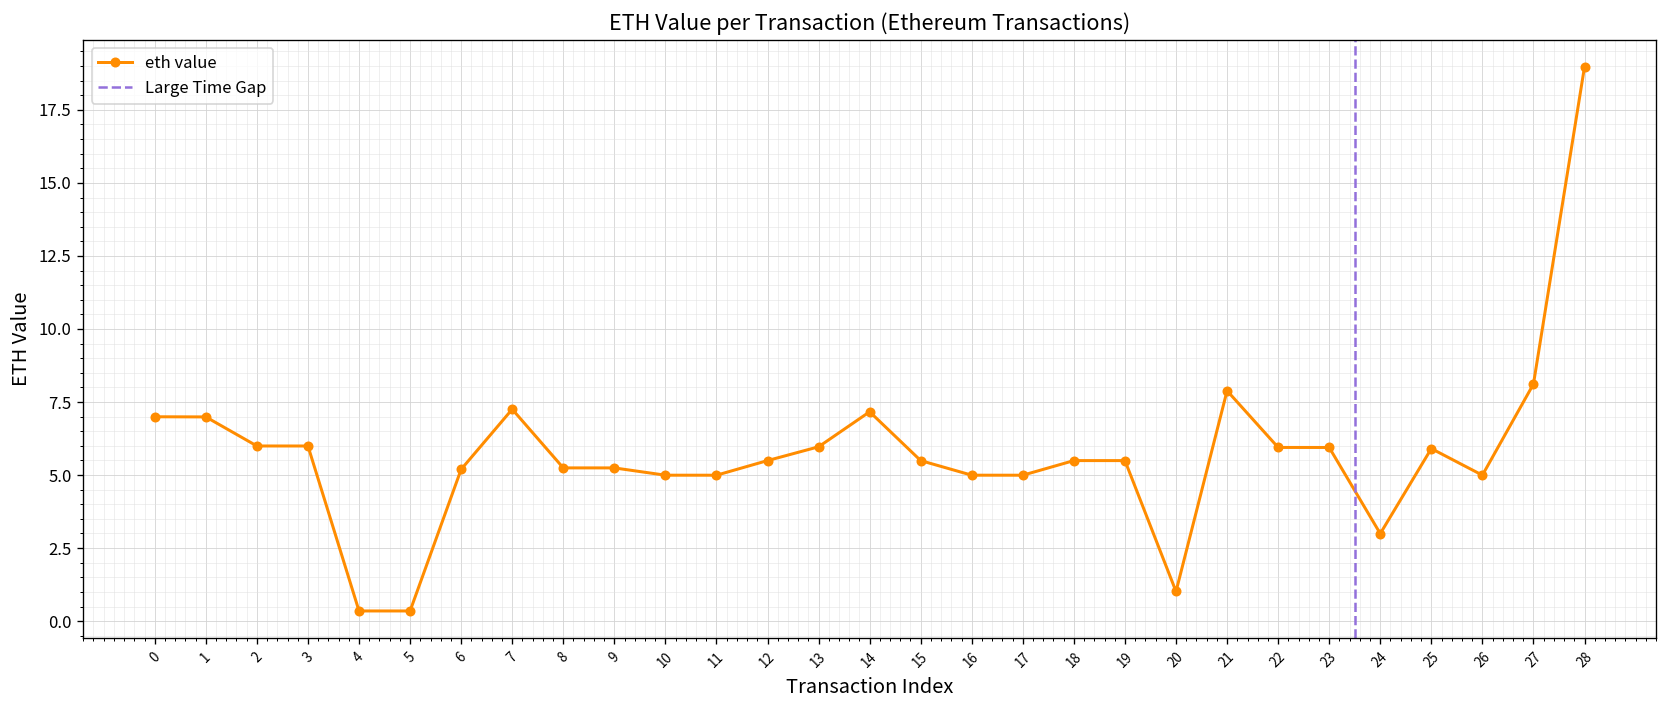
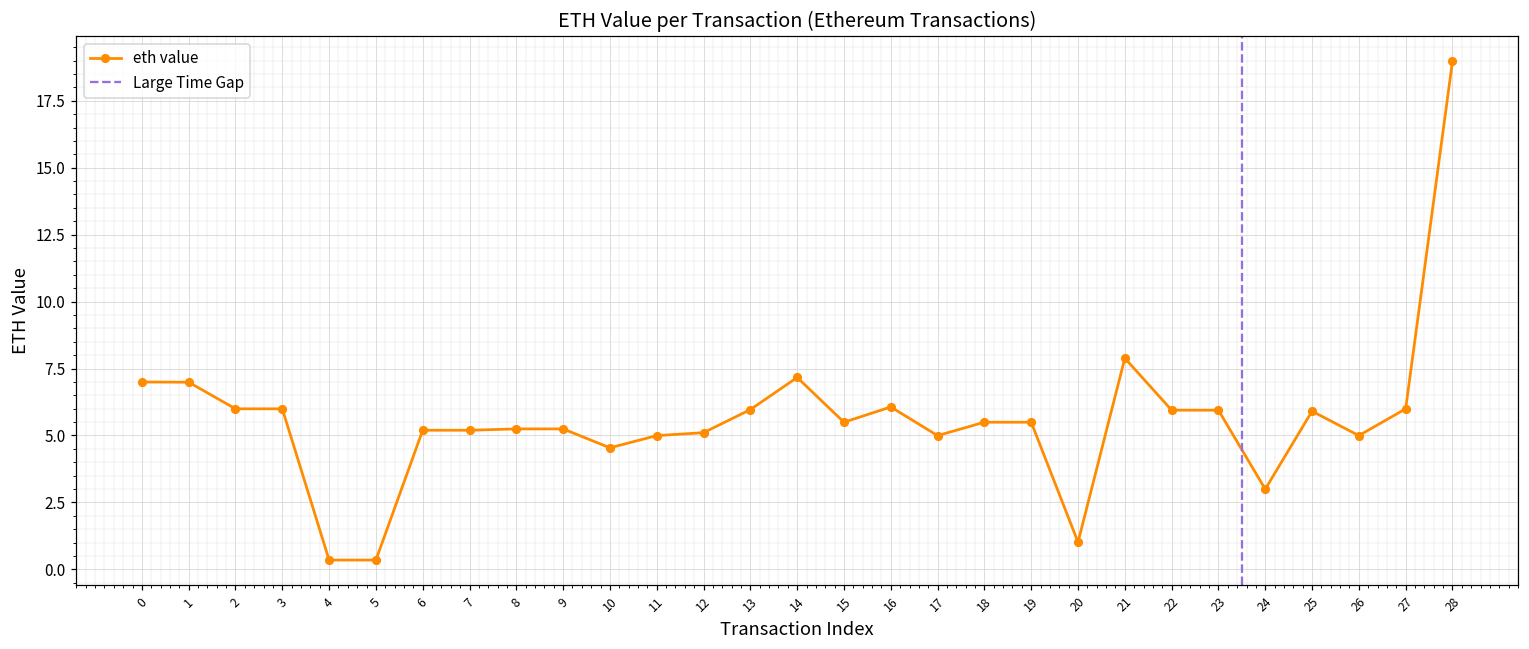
7: 7.3 -> 5.2
10: 5.0 -> 4.5
12: 5.5 -> 5.1
16: 5.0 -> 6.1
27: 8.1 -> 6.0
